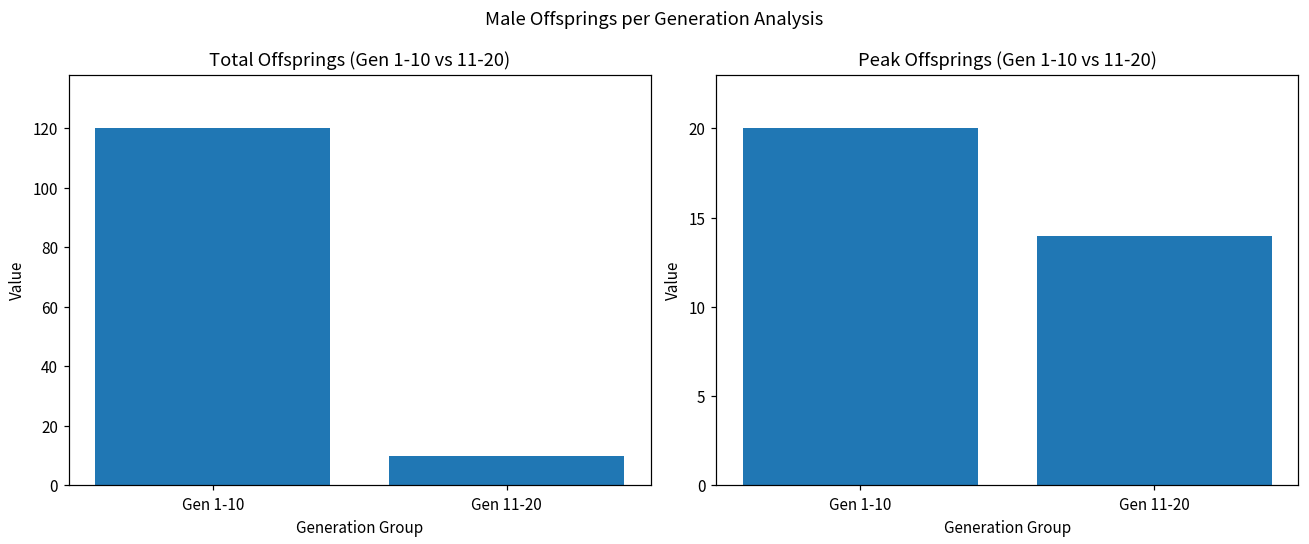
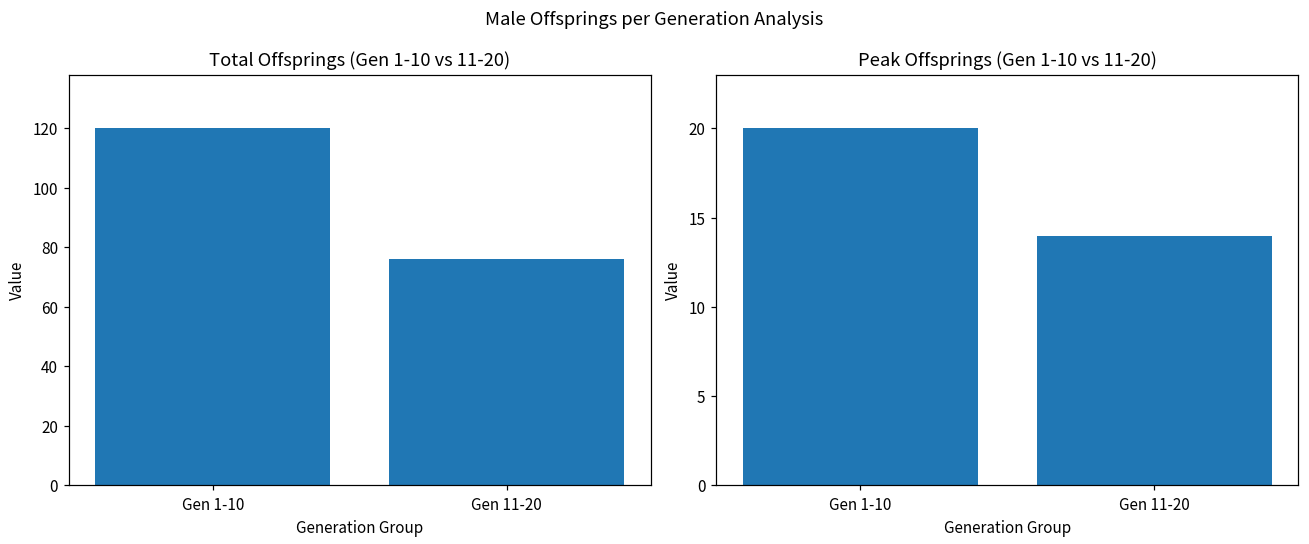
Total Offsprings (Gen 1-10 vs 11-20), Gen 11-20: 10 -> 76
